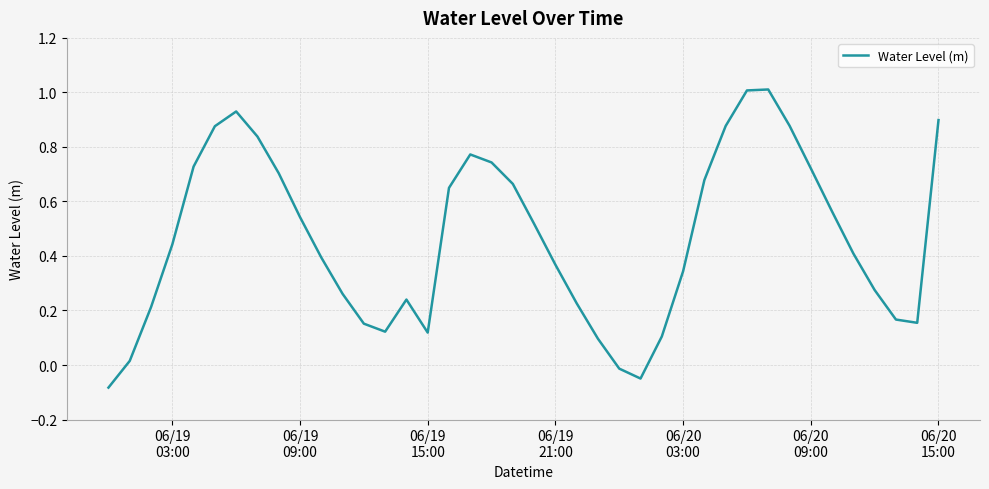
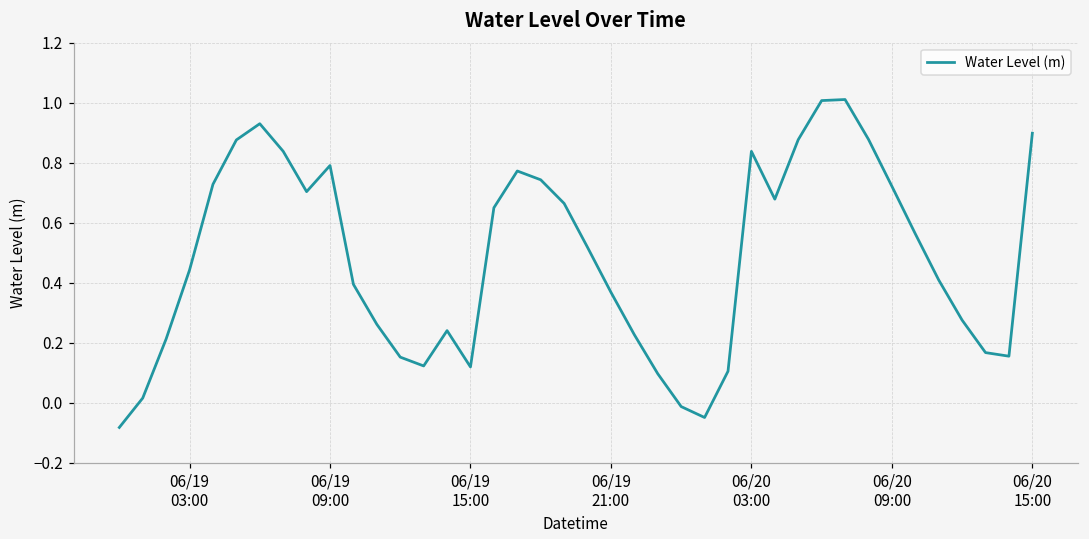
06/19 09:00: 0.54 -> 0.79
06/20 03:00: 0.34 -> 0.84
